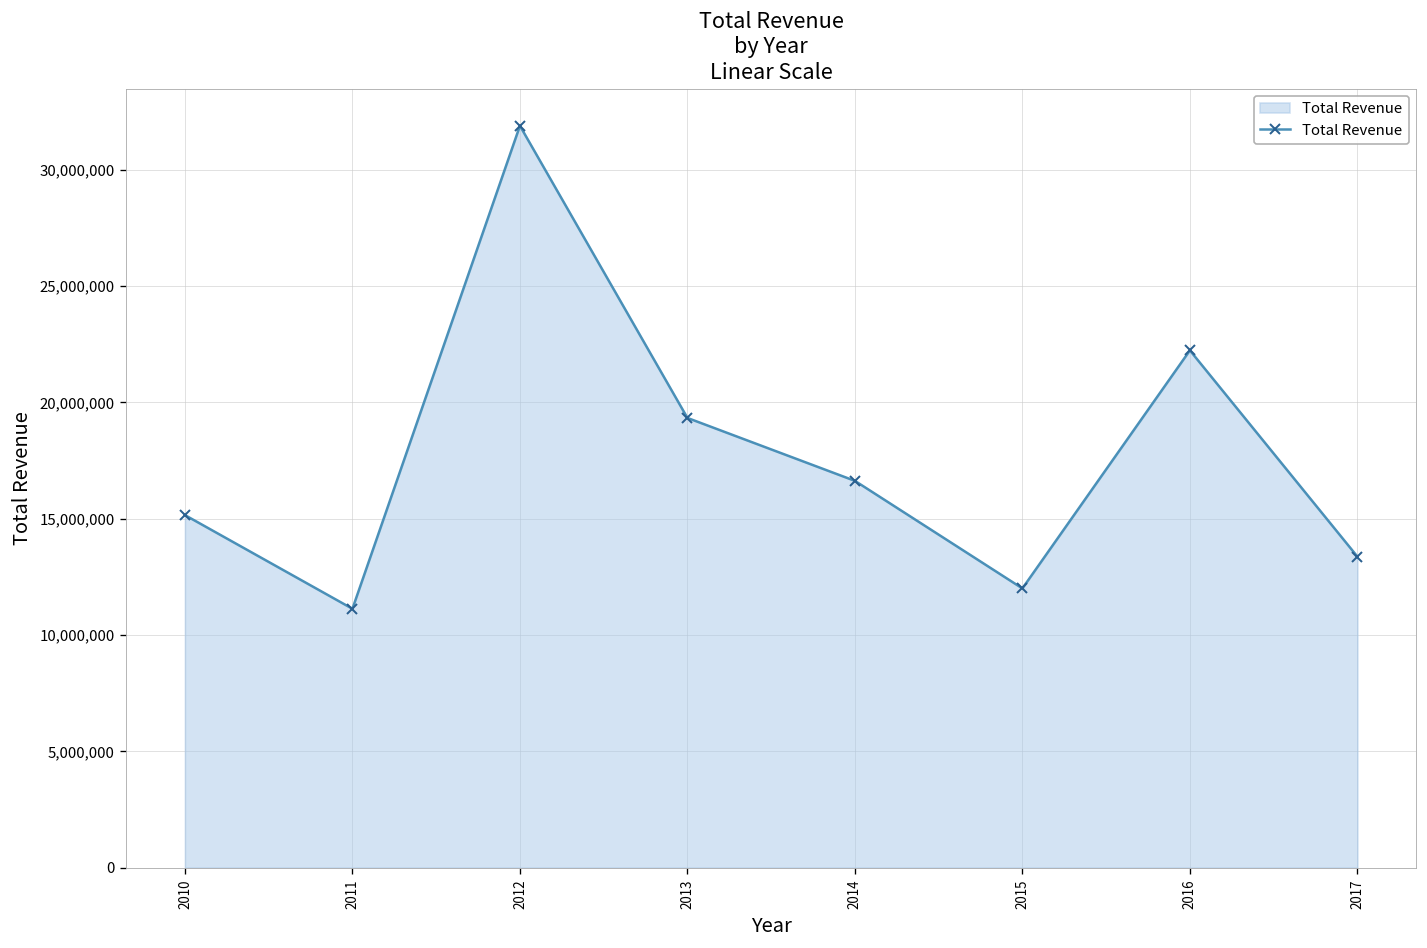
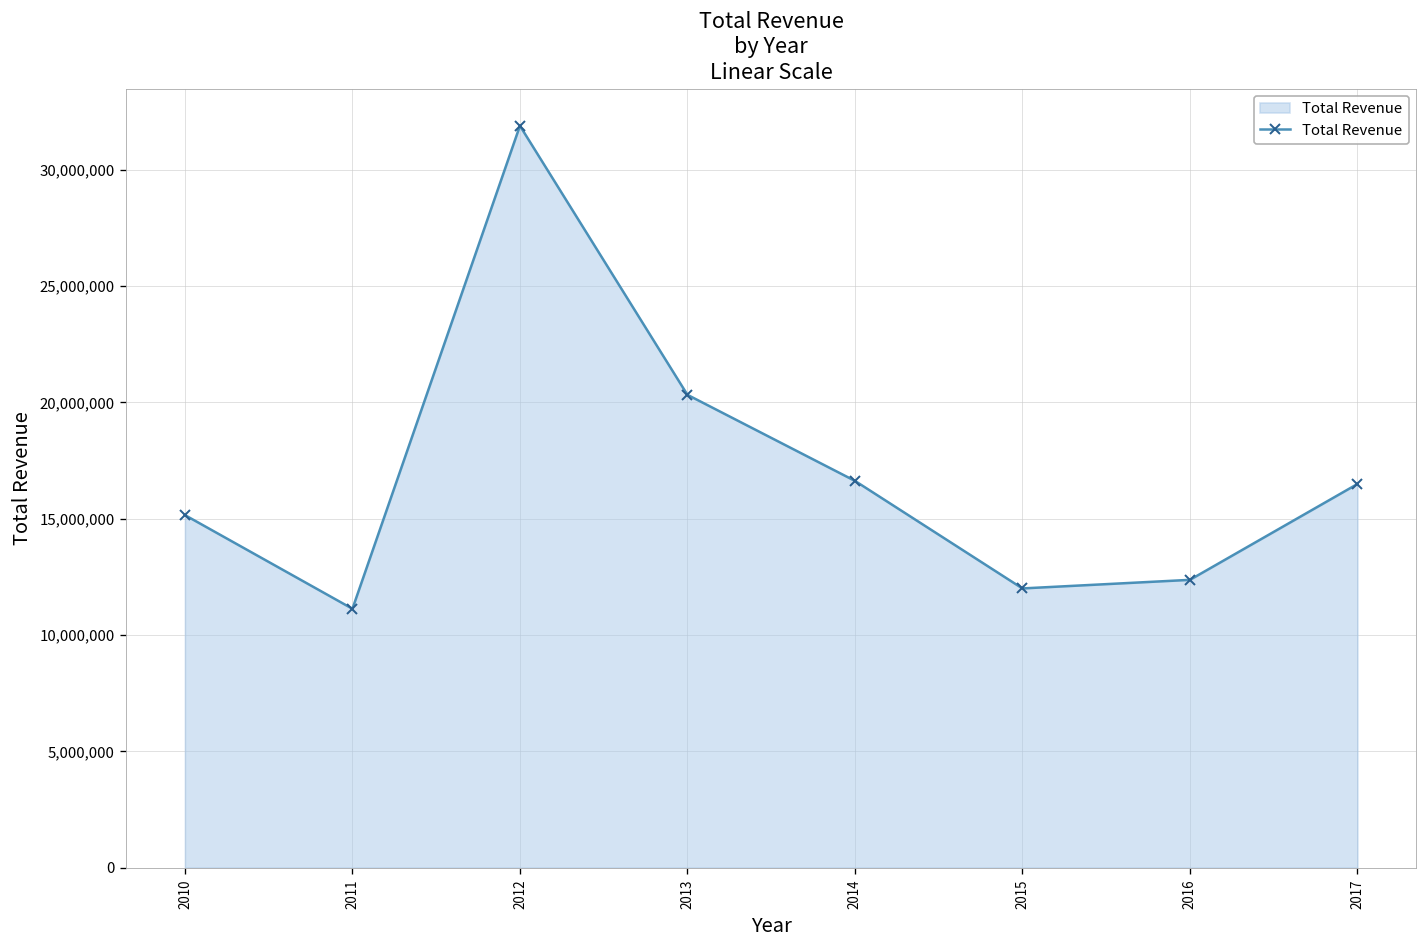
2013: 19,300,000 -> 20,300,000
2016: 22,200,000 -> 12,400,000
2017: 13,400,000 -> 16,500,000
